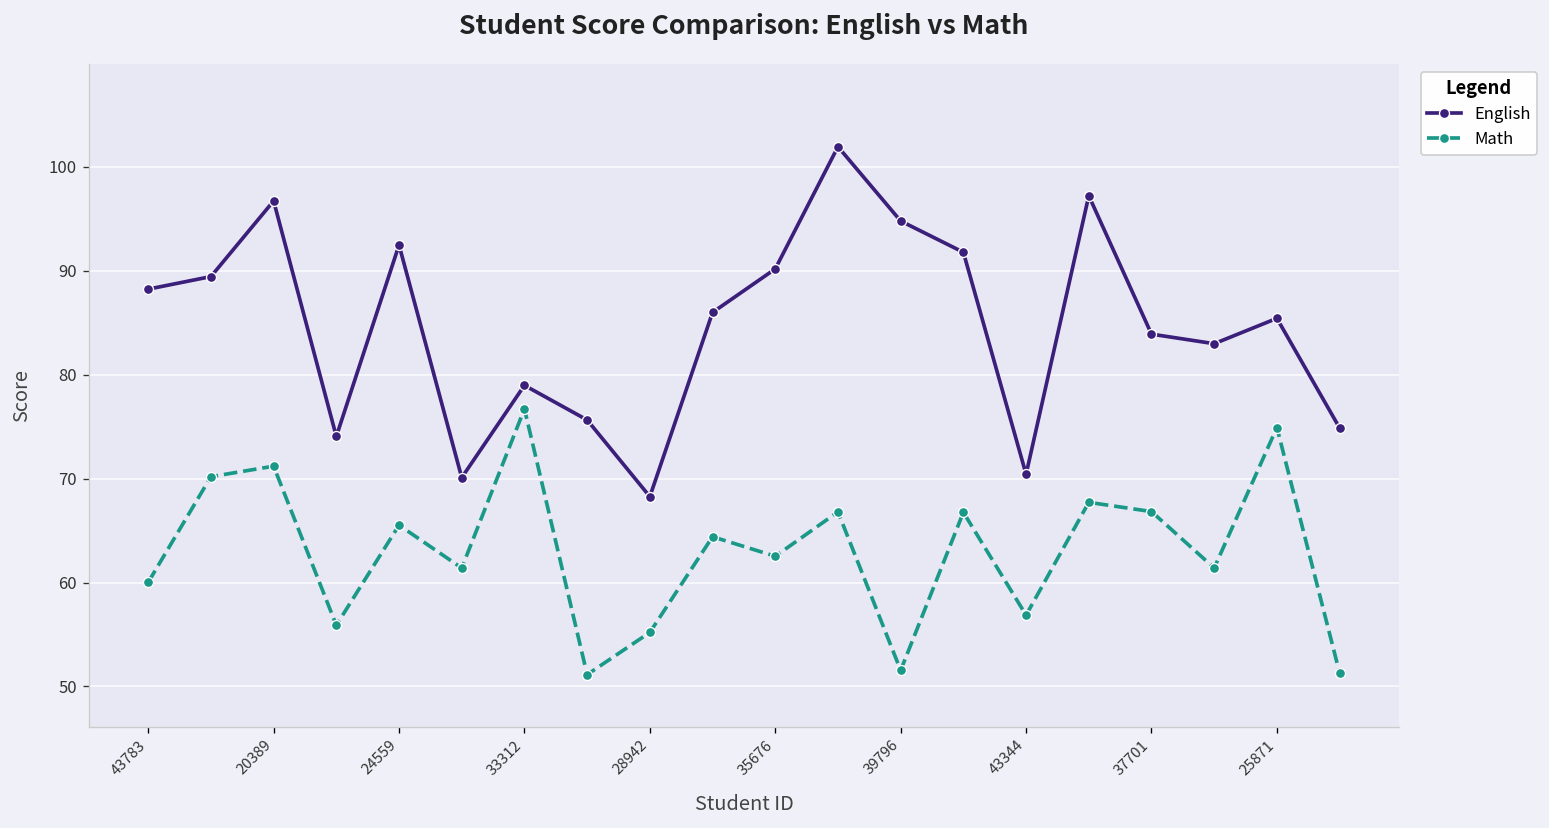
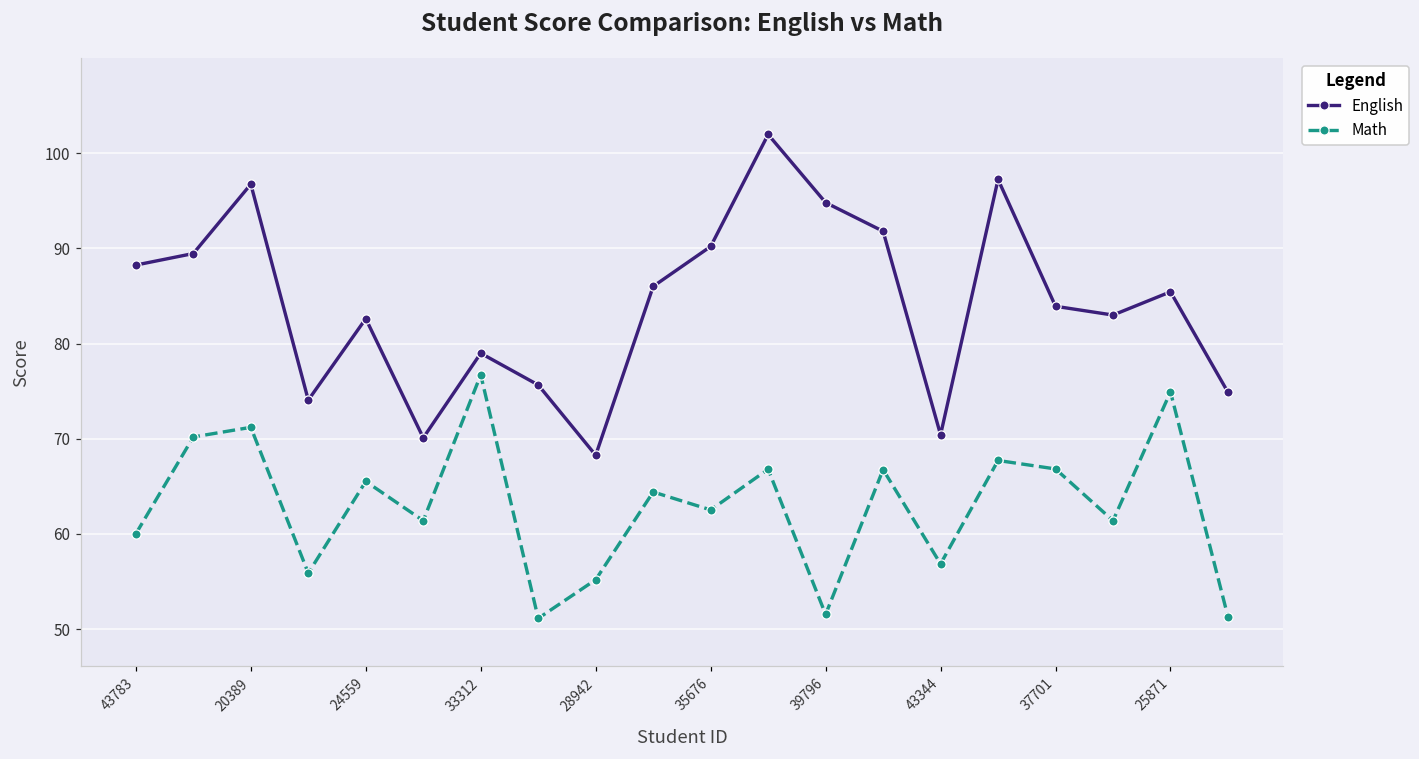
English, 24559: 92 -> 83
